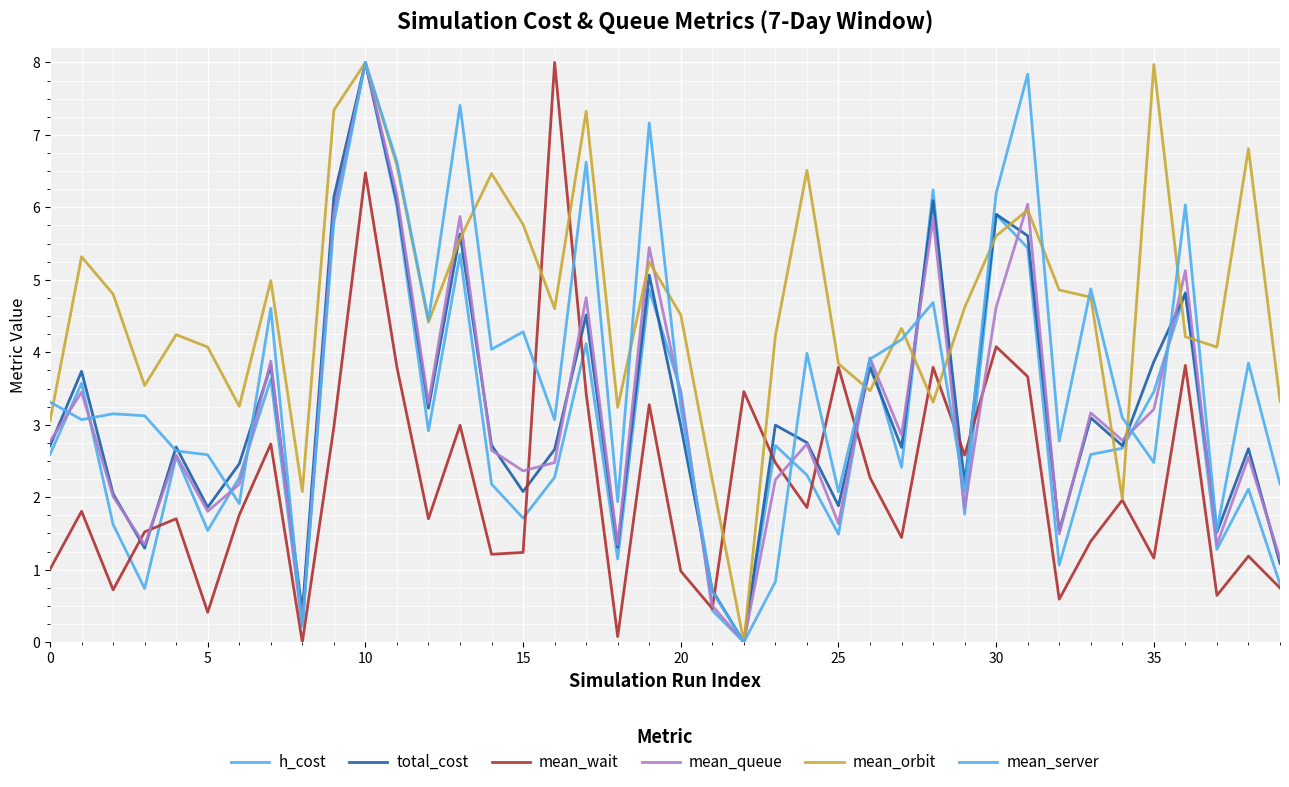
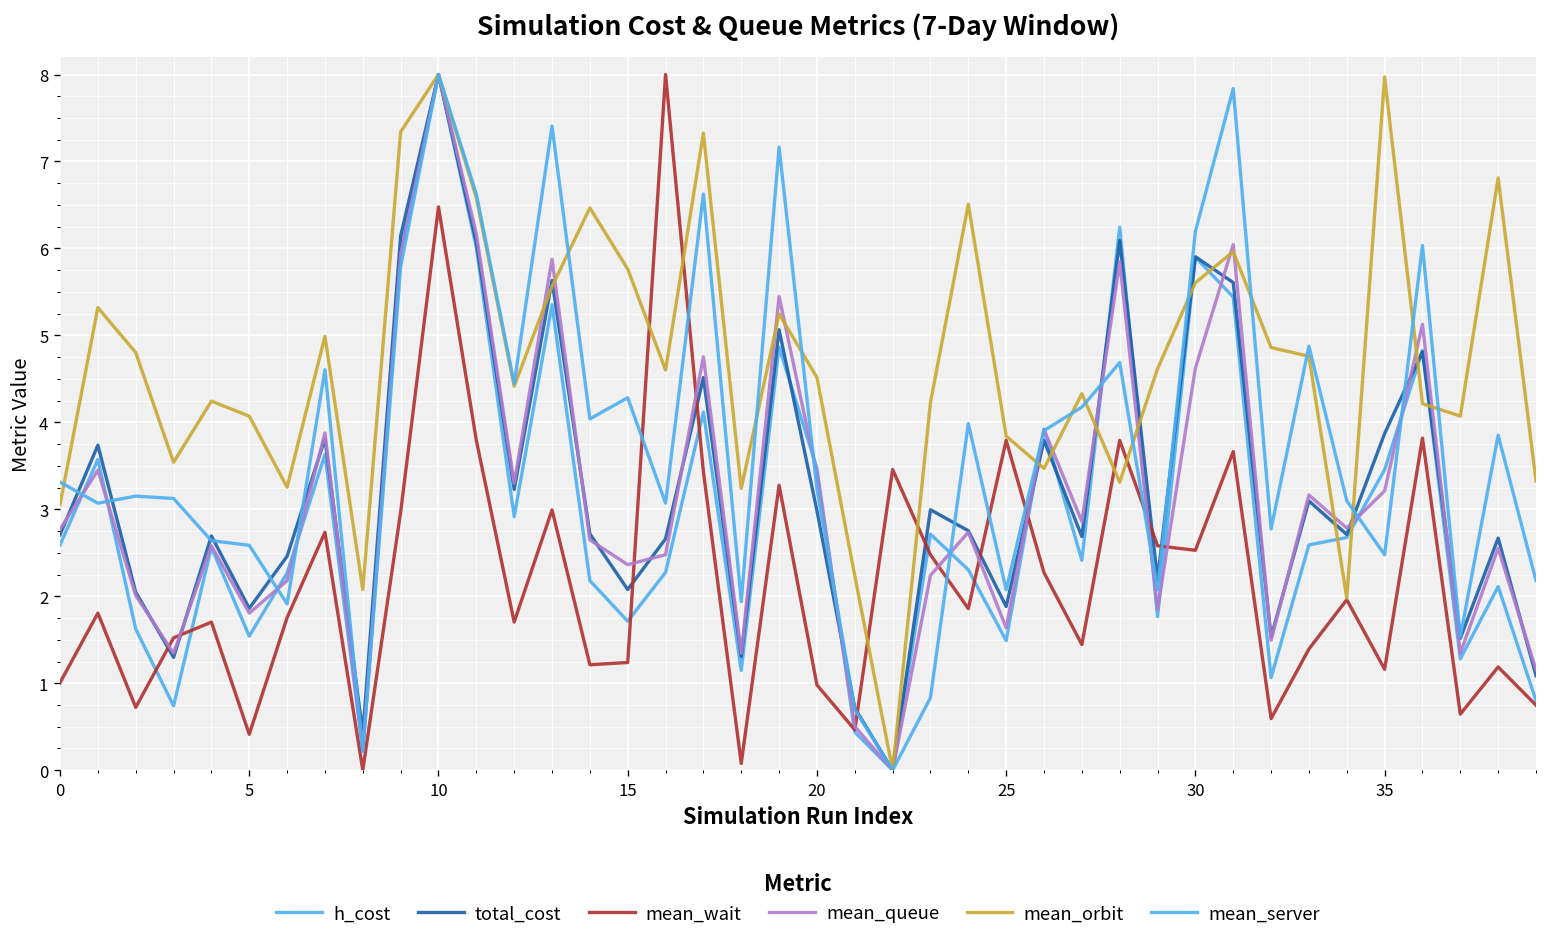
mean_wait, 30: 4.1 -> 2.5
